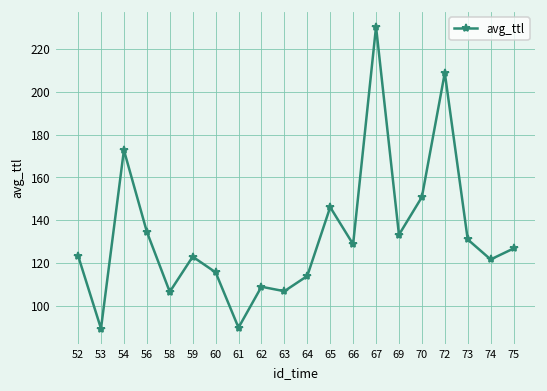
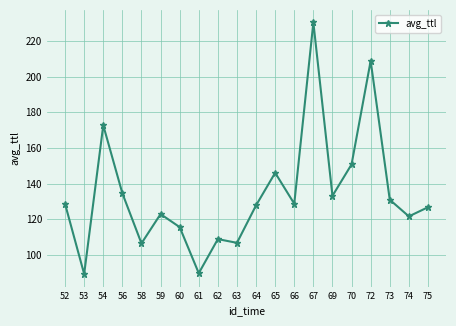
52: 123 -> 129
64: 114 -> 128
